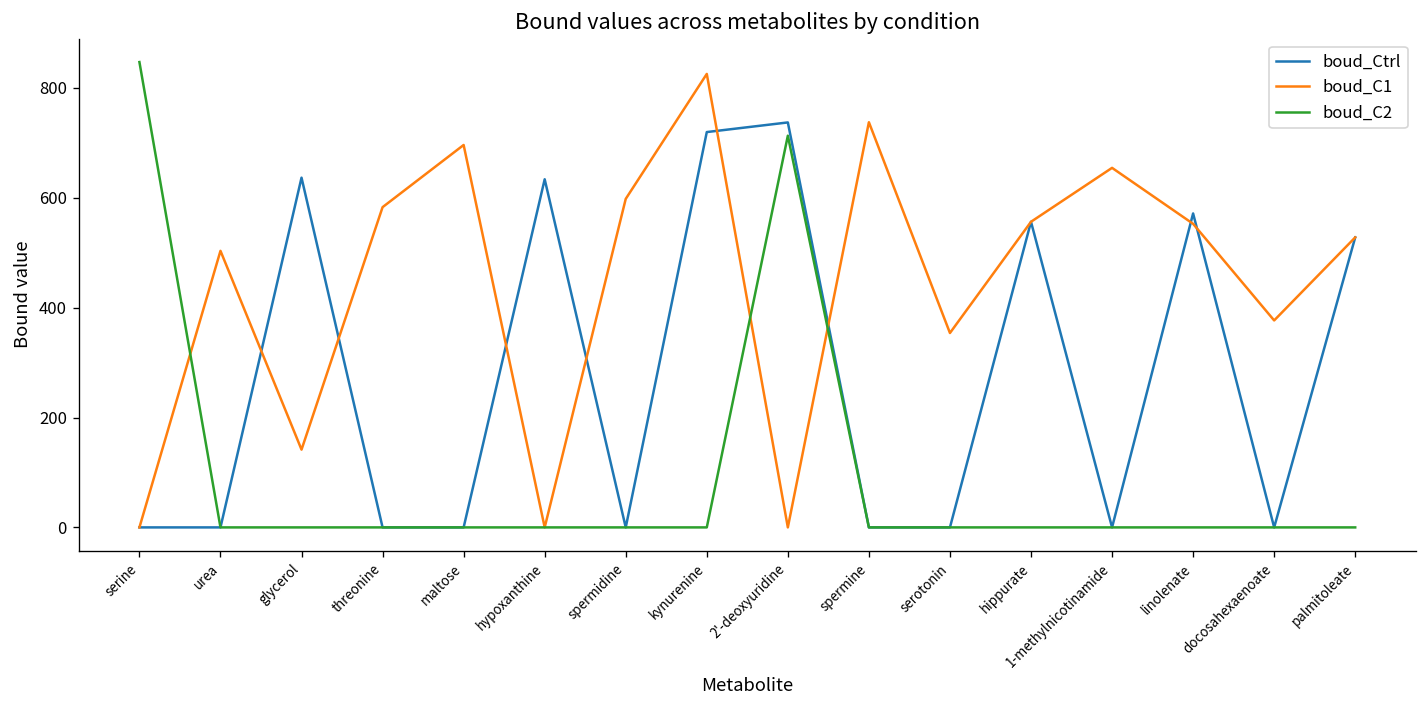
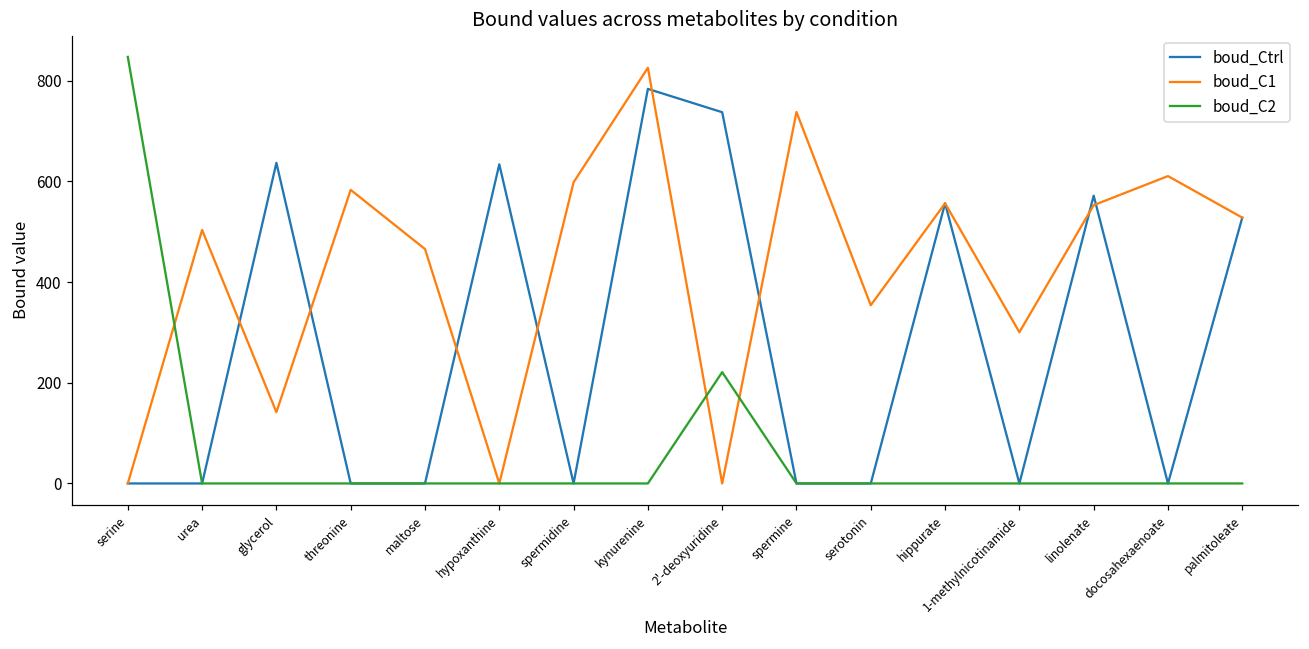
boud_C1, maltose: 700 -> 470
boud_Ctrl, kynurenine: 720 -> 780
boud_C2, 2'-deoxyuridine: 710 -> 220
boud_C1, 1-methylnicotinamide: 650 -> 300
boud_C1, docosahexaenoate: 380 -> 610
